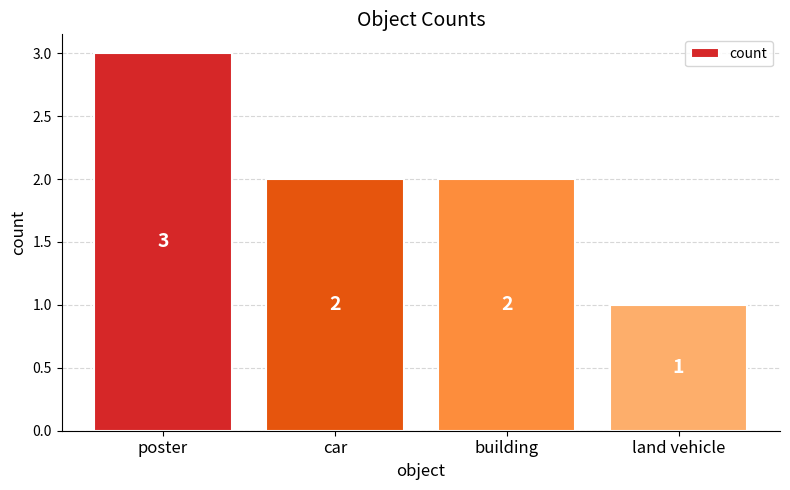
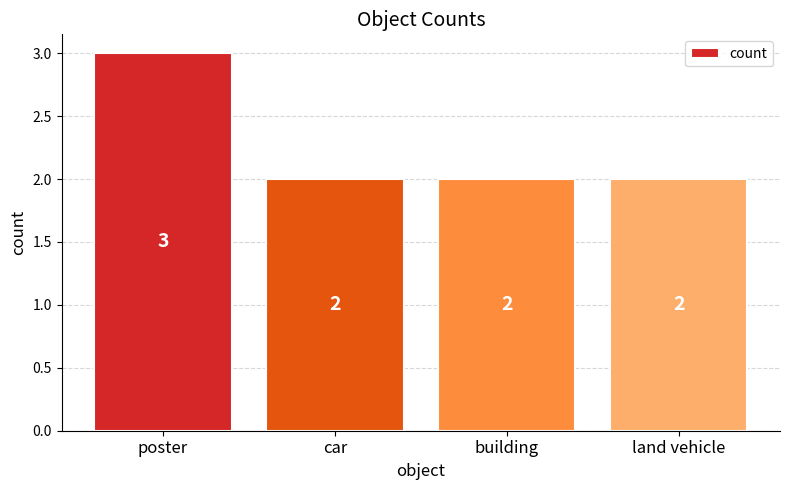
land vehicle: 1 -> 2
